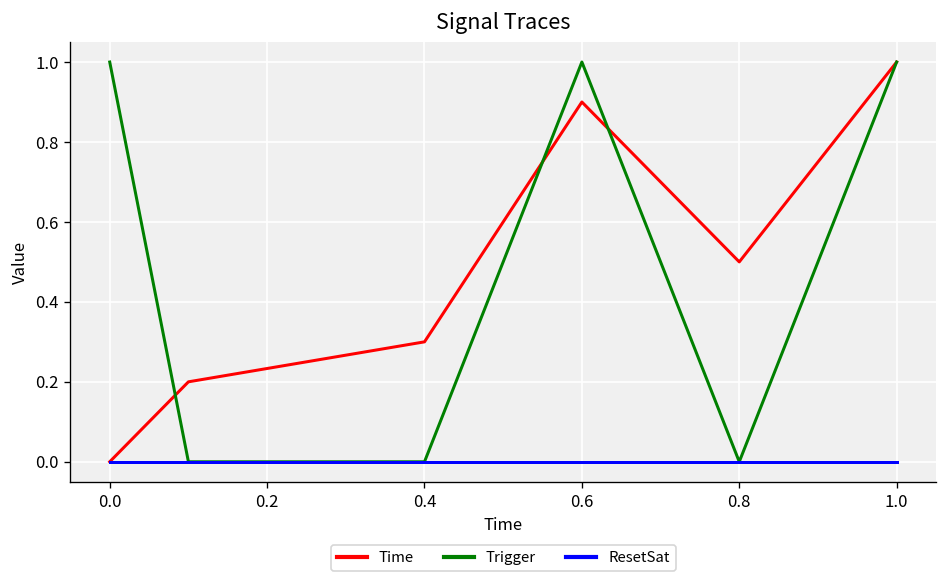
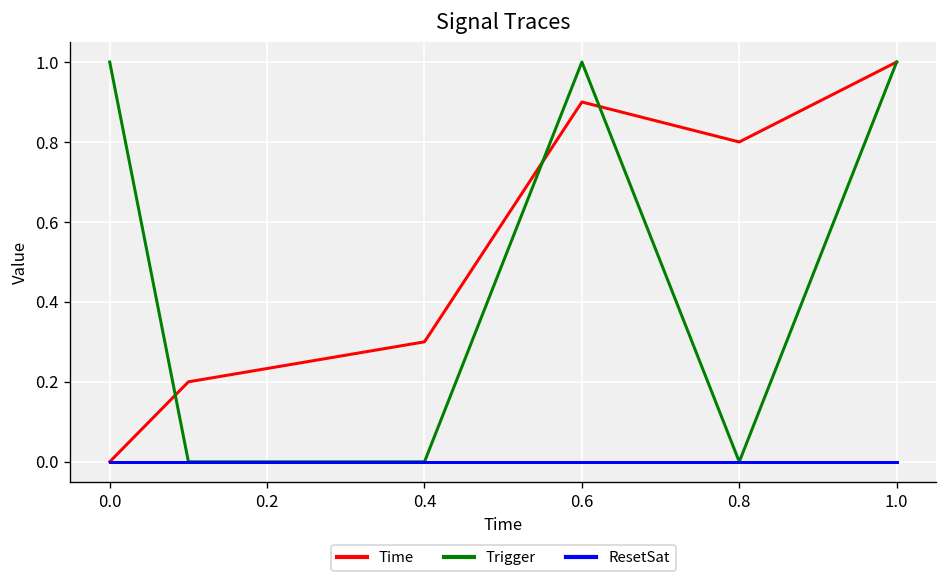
Time, 0.8: 0.5 -> 0.8
